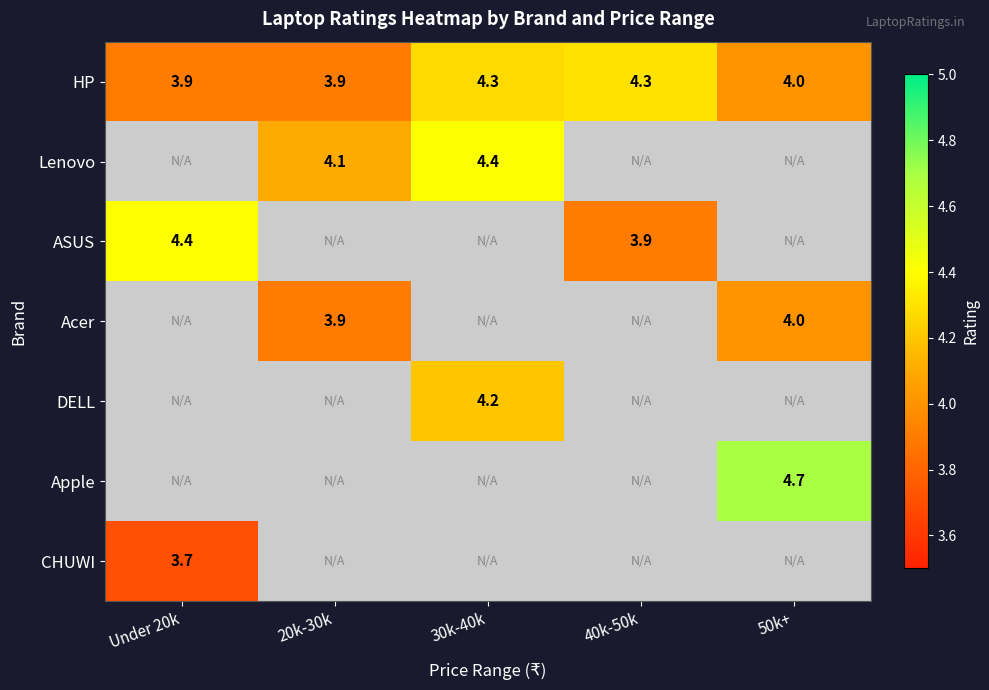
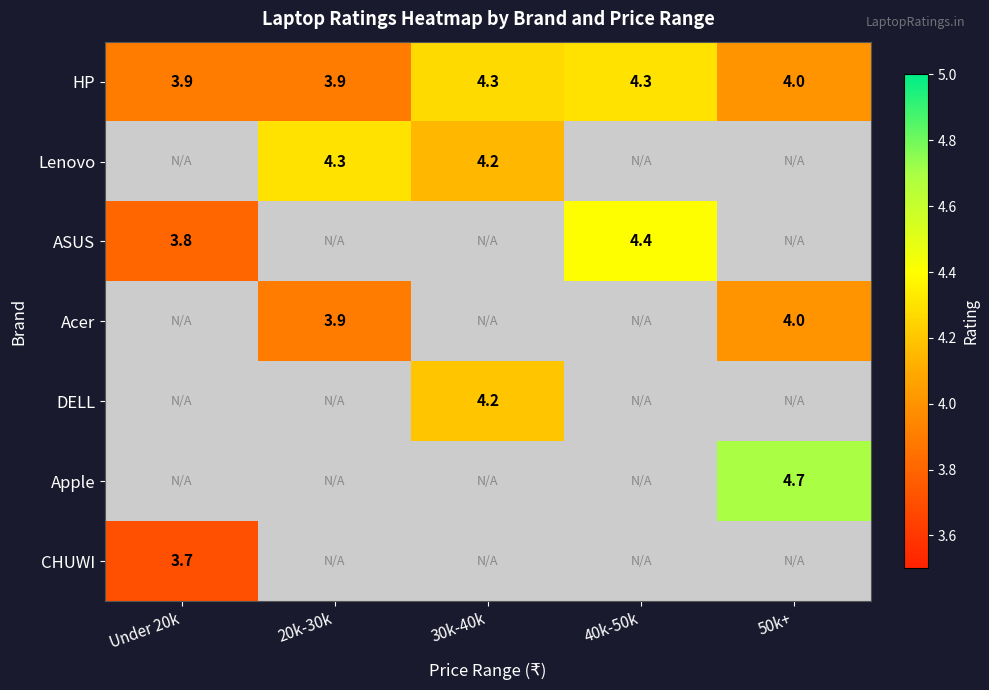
Lenovo, 20k-30k: 4.1 -> 4.3
Lenovo, 30k-40k: 4.4 -> 4.2
ASUS, Under 20k: 4.4 -> 3.8
ASUS, 40k-50k: 3.9 -> 4.4
